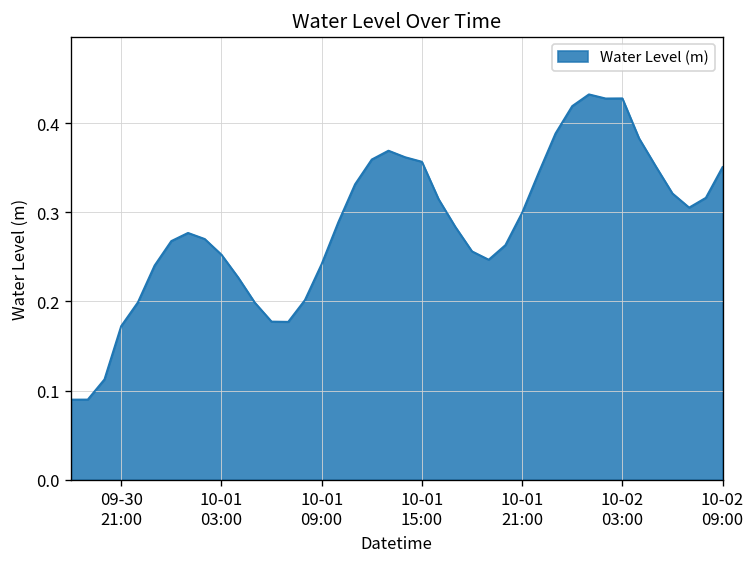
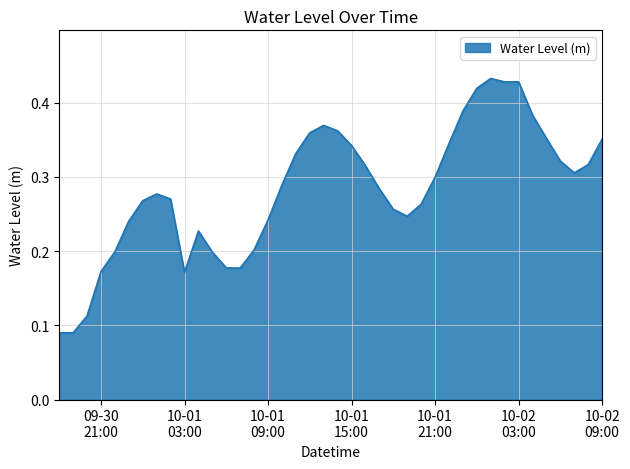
10-01 03:00: 0.25 -> 0.17
10-01 15:00: 0.36 -> 0.34
